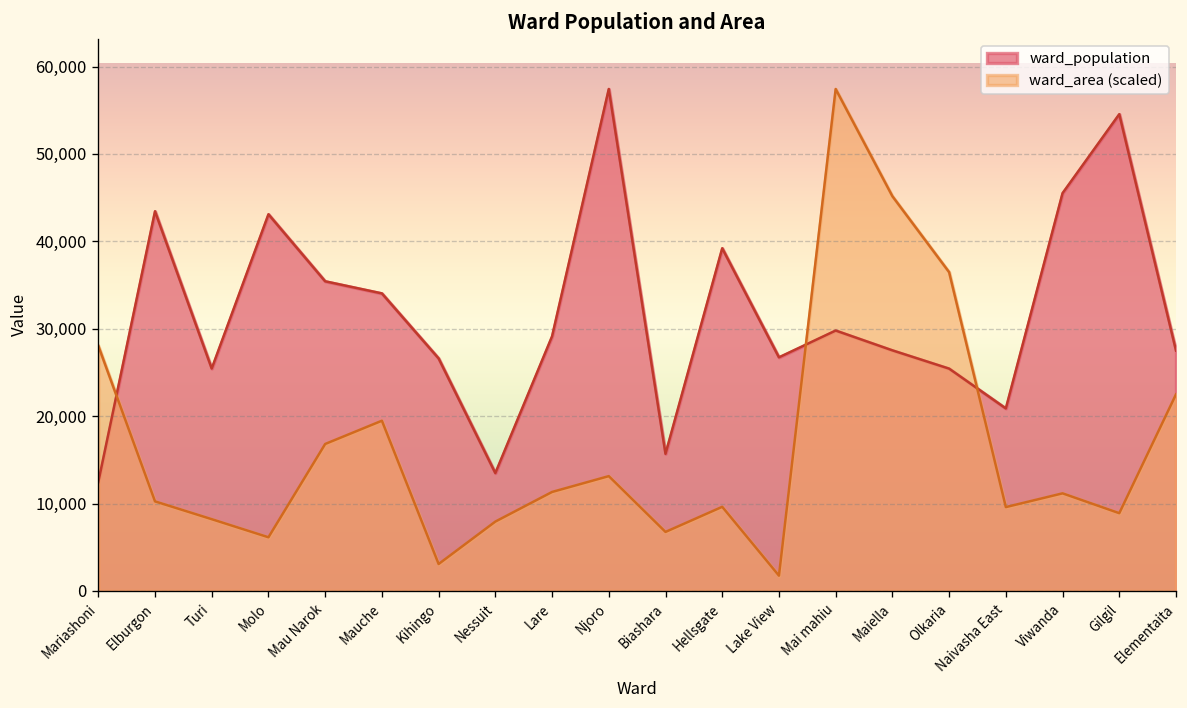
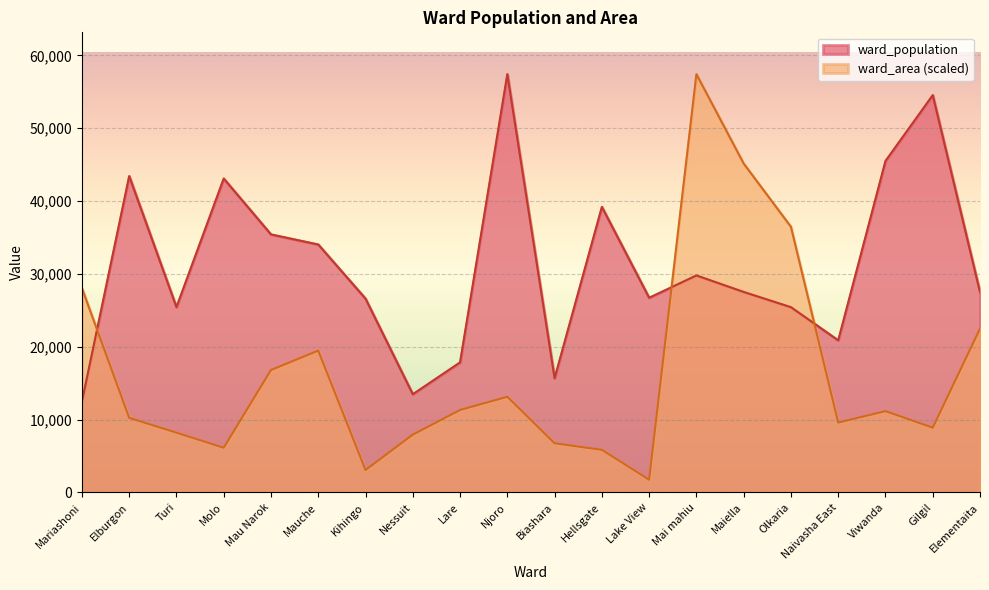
ward_population, Lare: 29,000 -> 18,000
ward_area (scaled), Hellsgate: 10,000 -> 6,000
